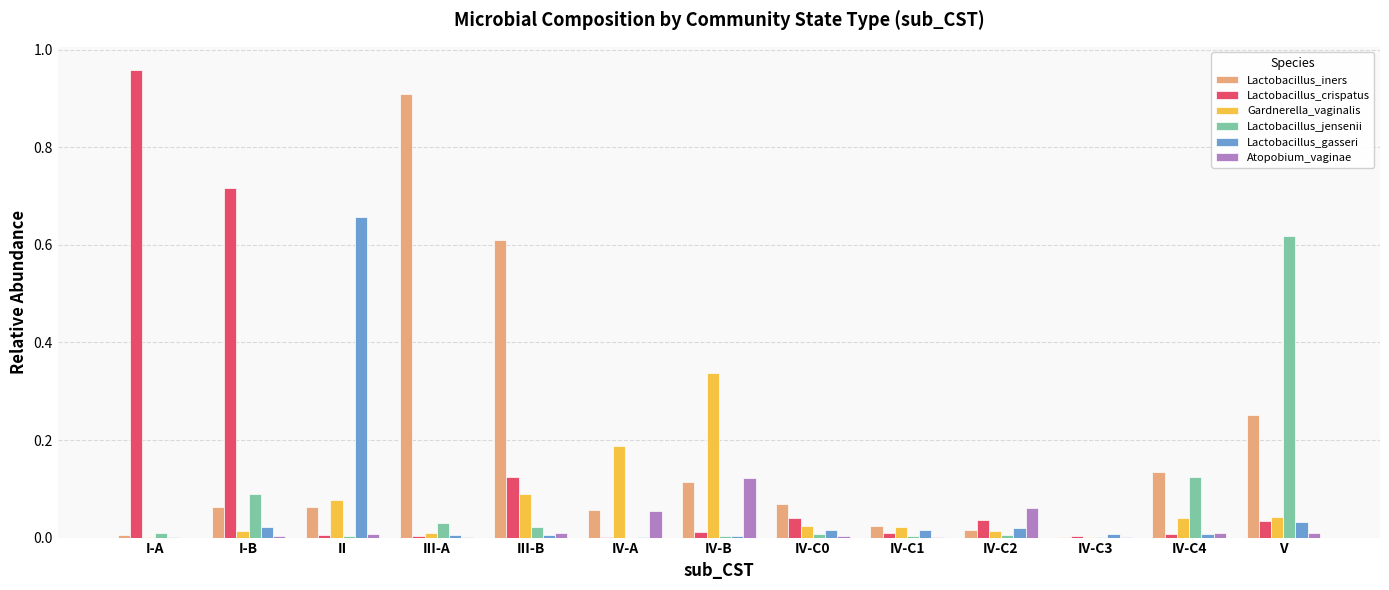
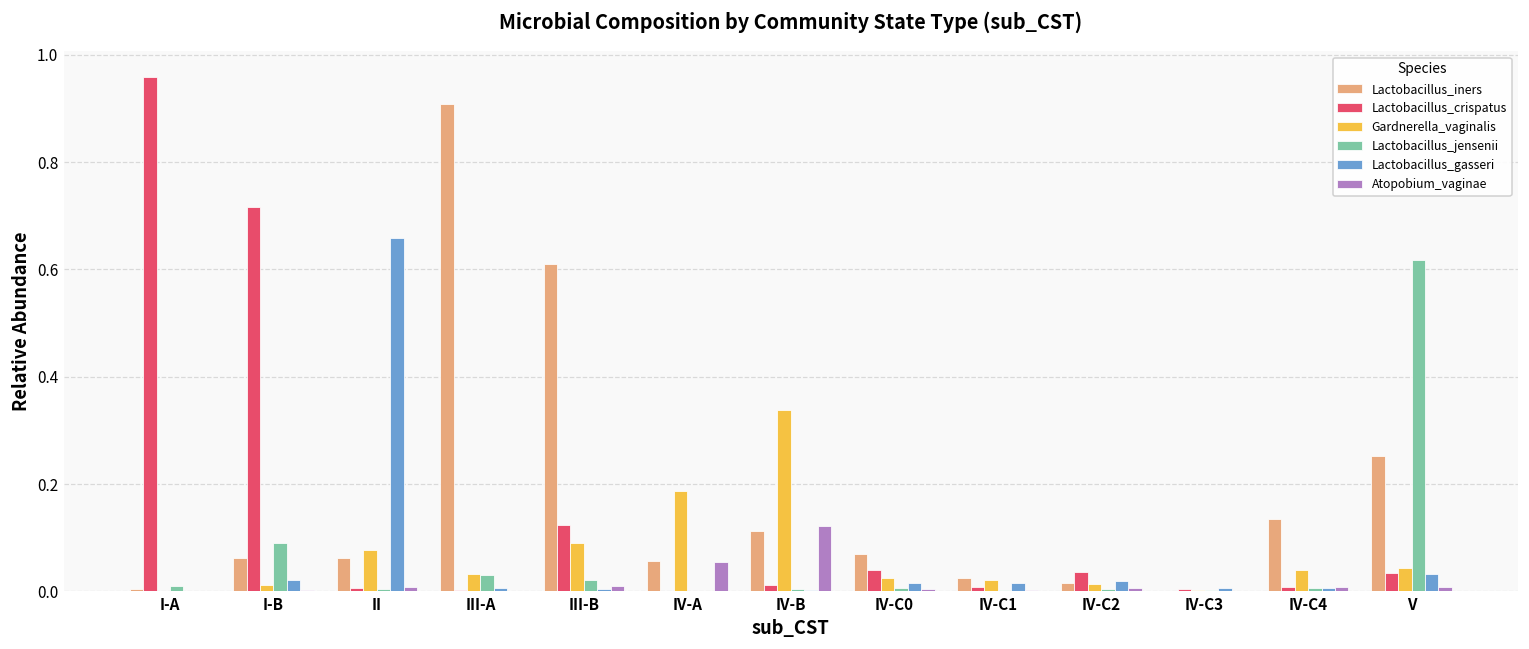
Gardnerella_vaginalis, III-A: 0.01 -> 0.03
Atopobium_vaginae, IV-C2: 0.06 -> 0.01
Lactobacillus_jensenii, IV-C4: 0.12 -> 0.01
